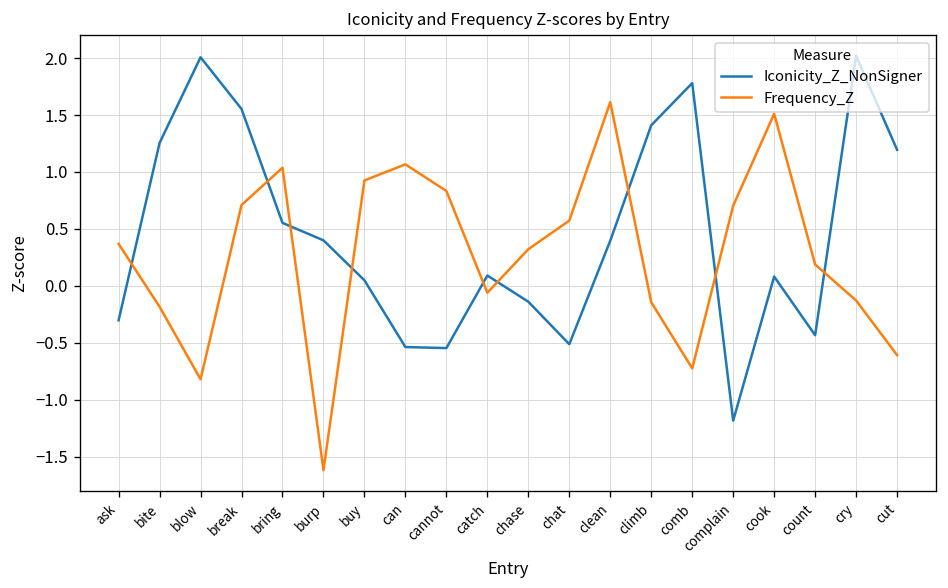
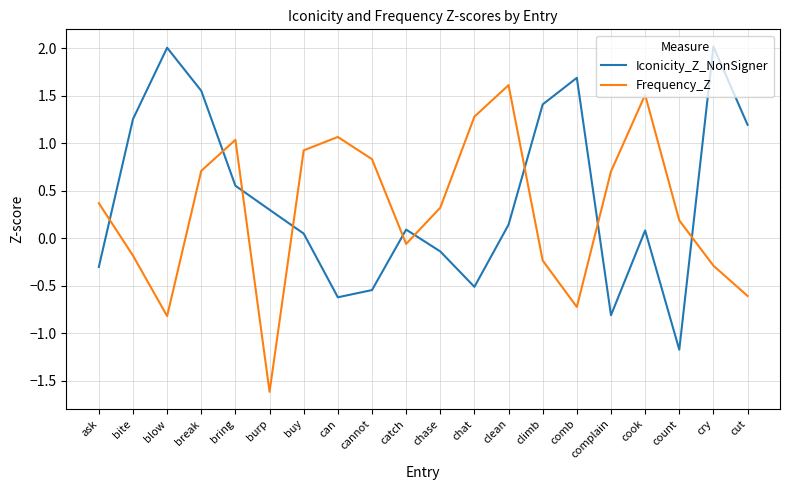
Iconicity_Z_NonSigner, burp: 0.4 -> 0.3
Iconicity_Z_NonSigner, can: -0.5 -> -0.6
Frequency_Z, chat: 0.6 -> 1.3
Iconicity_Z_NonSigner, clean: 0.4 -> 0.1
Frequency_Z, climb: -0.1 -> -0.2
Iconicity_Z_NonSigner, comb: 1.8 -> 1.7
Iconicity_Z_NonSigner, complain: -1.2 -> -0.8
Iconicity_Z_NonSigner, count: -0.4 -> -1.2
Frequency_Z, cry: -0.1 -> -0.3
